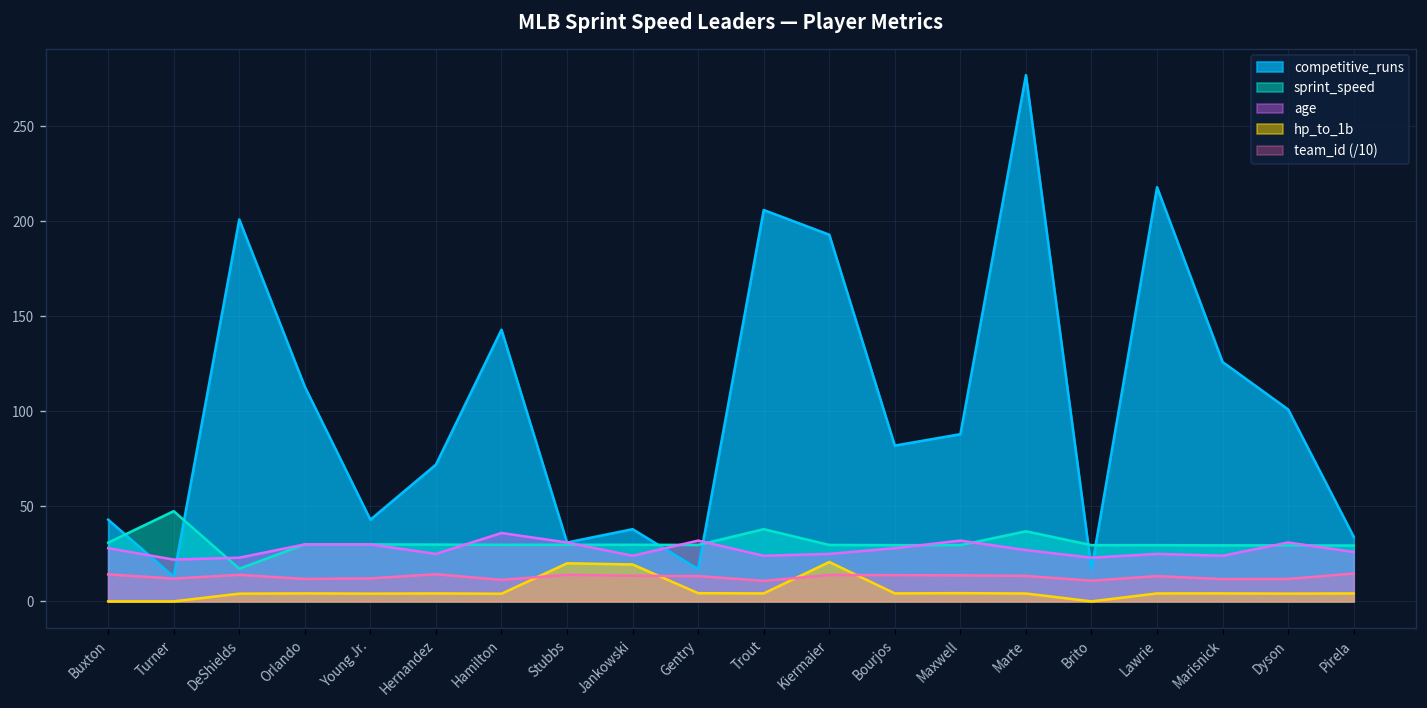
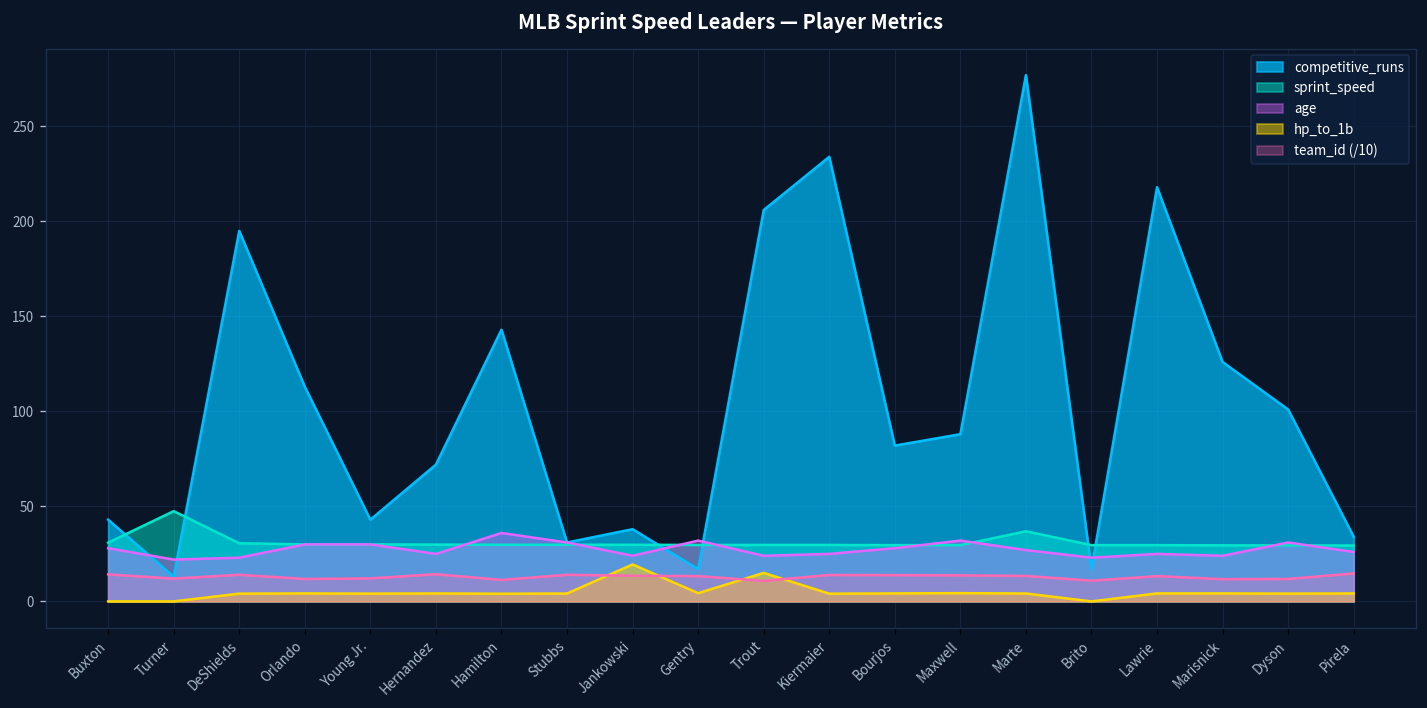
competitive_runs, DeShields: 201 -> 195
sprint_speed, DeShields: 17 -> 31
hp_to_1b, Stubbs: 20 -> 4
sprint_speed, Trout: 38 -> 30
hp_to_1b, Trout: 4 -> 15
competitive_runs, Kiermaier: 193 -> 234
hp_to_1b, Kiermaier: 21 -> 4
